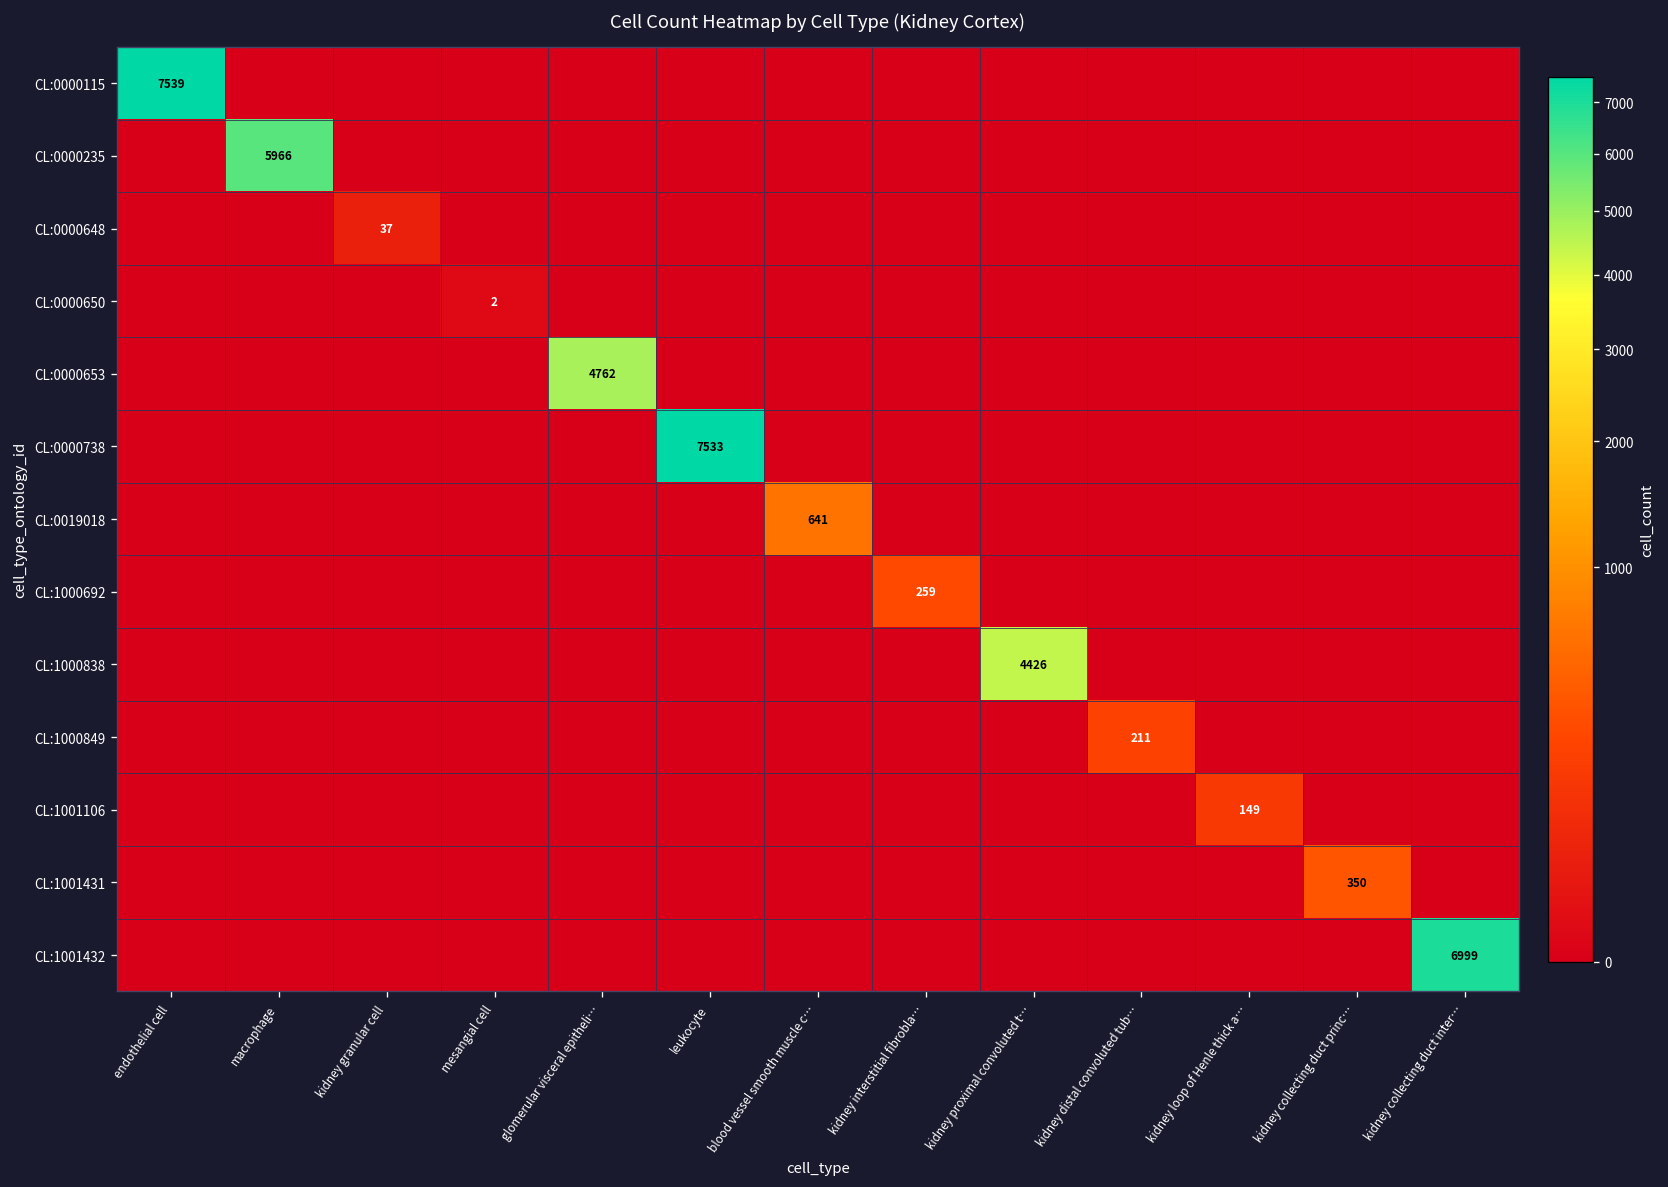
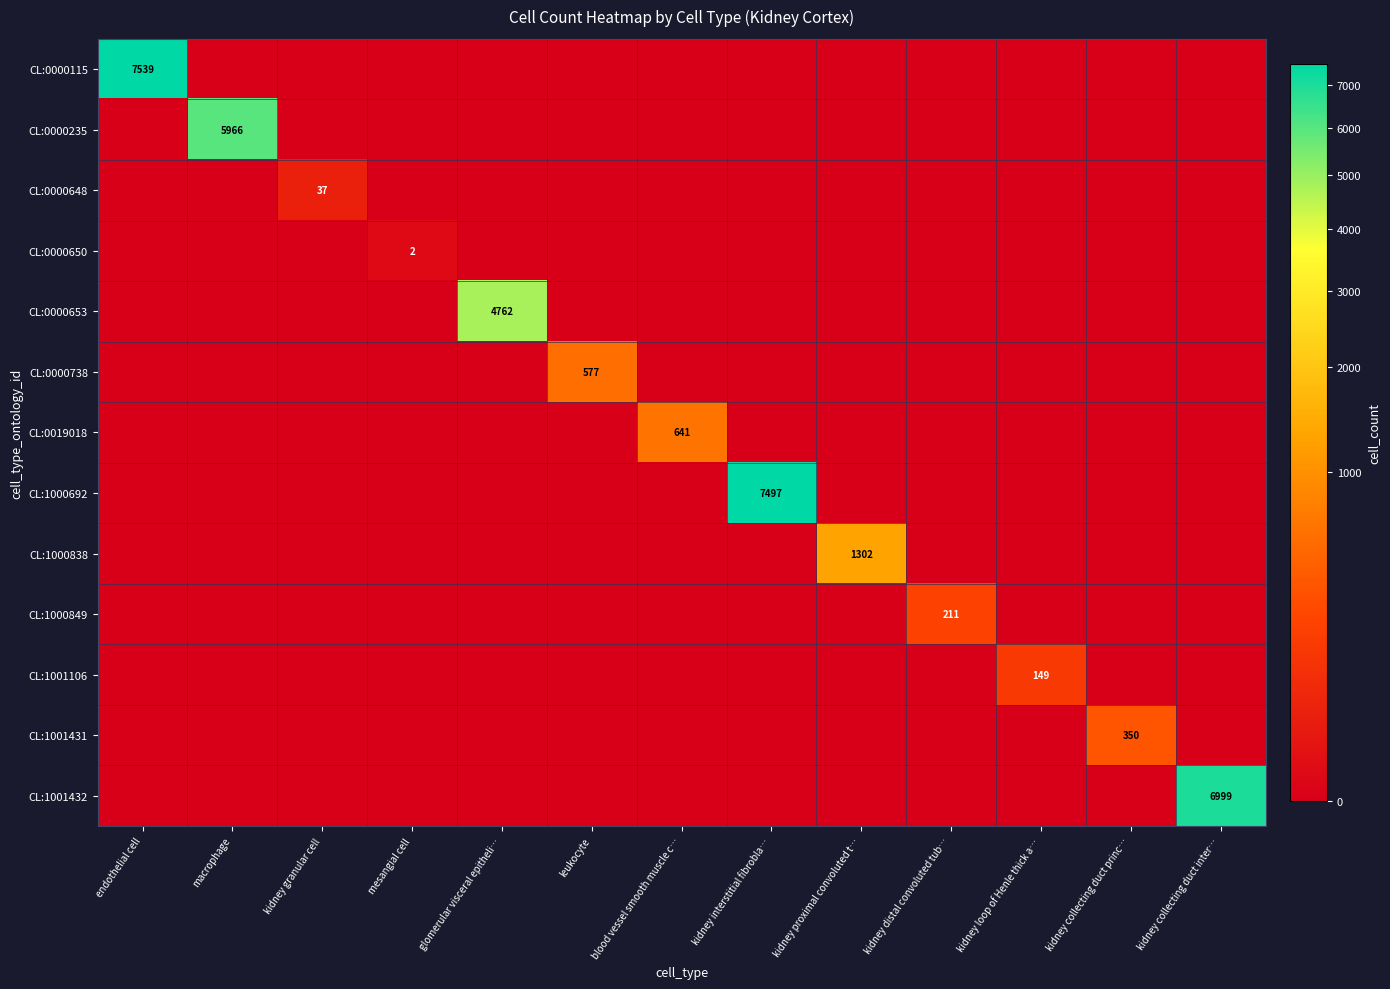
CL:0000738, leukocyte: 7533 -> 577
CL:1000692, kidney interstitial fibrobla…: 259 -> 7497
CL:1000838, kidney proximal convoluted t…: 4426 -> 1302
